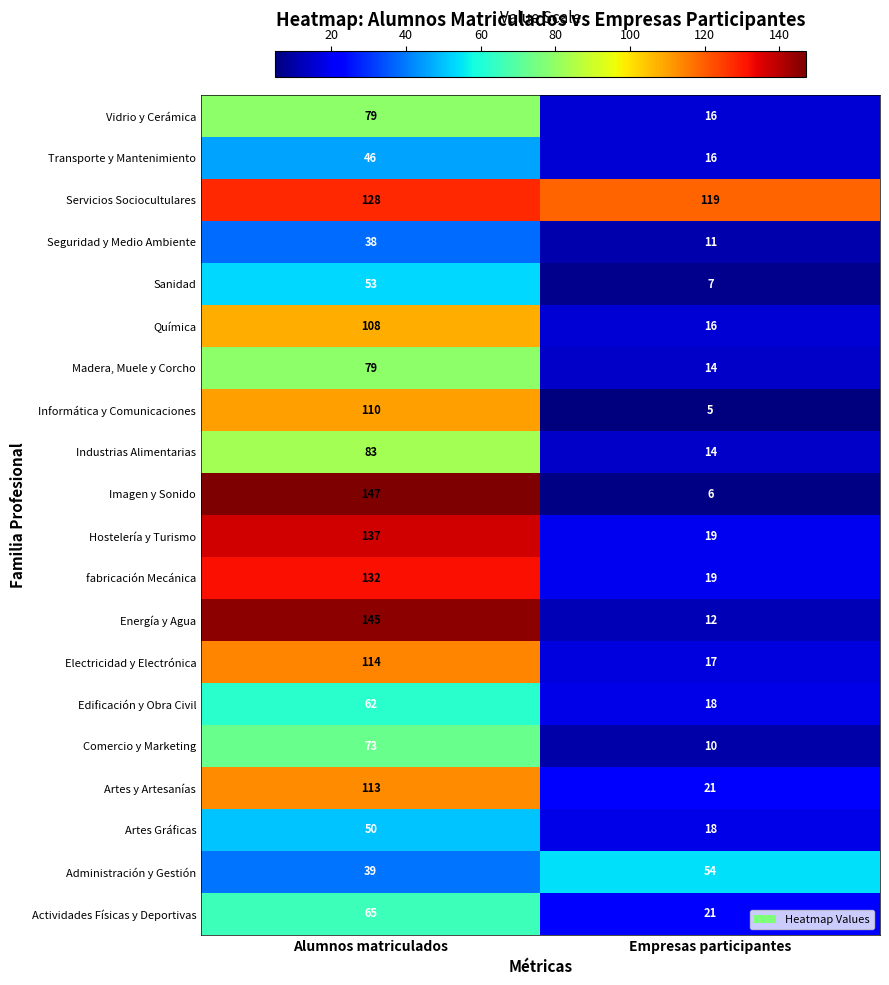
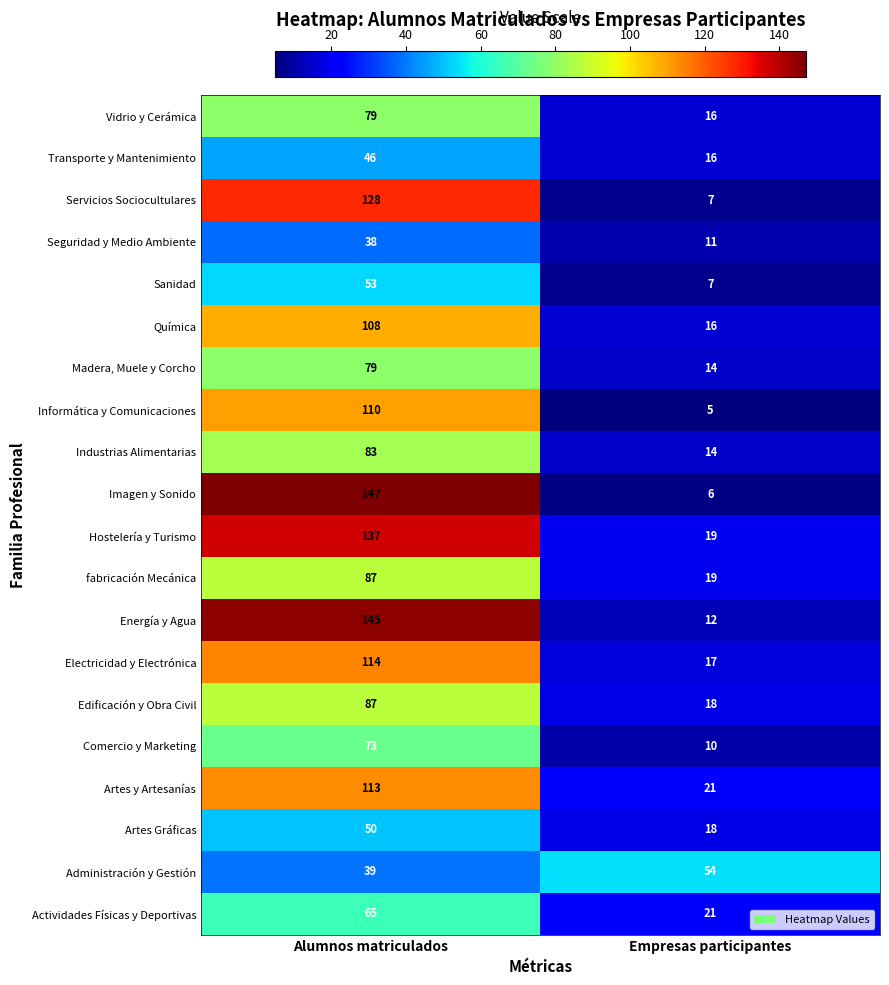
Servicios Sociocultulares, Empresas participantes: 119 -> 7
fabricación Mecánica, Alumnos matriculados: 132 -> 87
Edificación y Obra Civil, Alumnos matriculados: 62 -> 87
